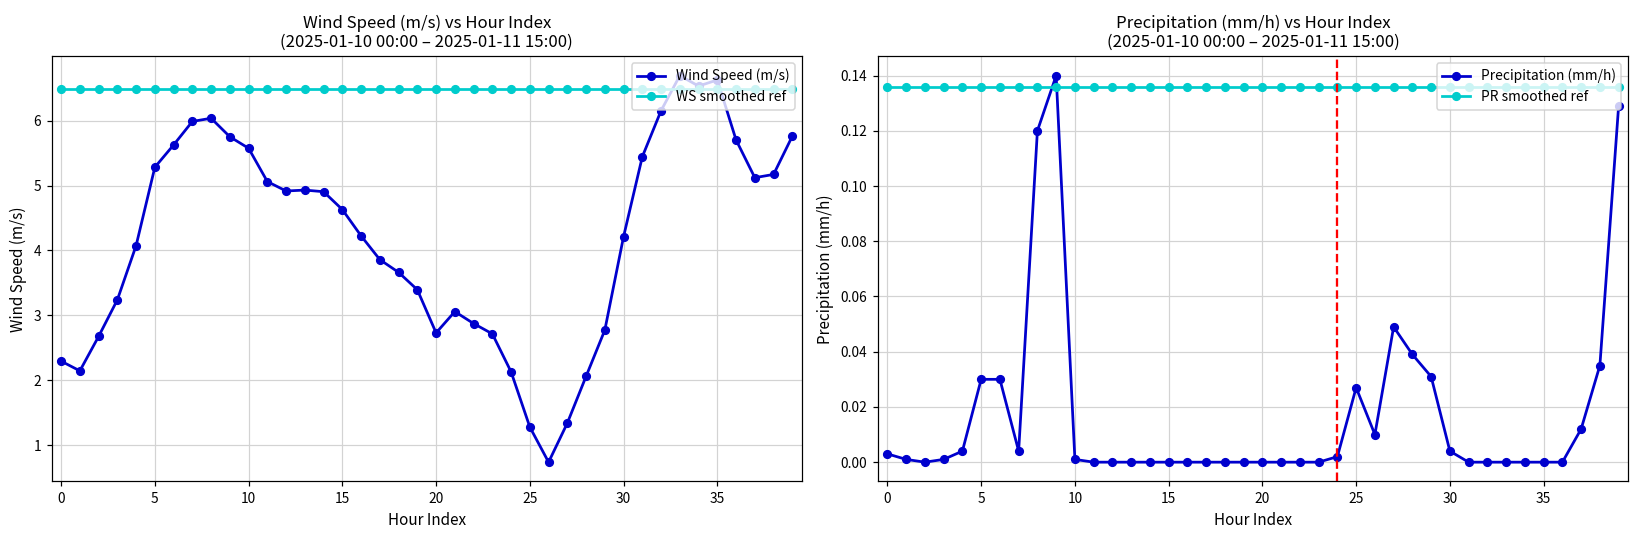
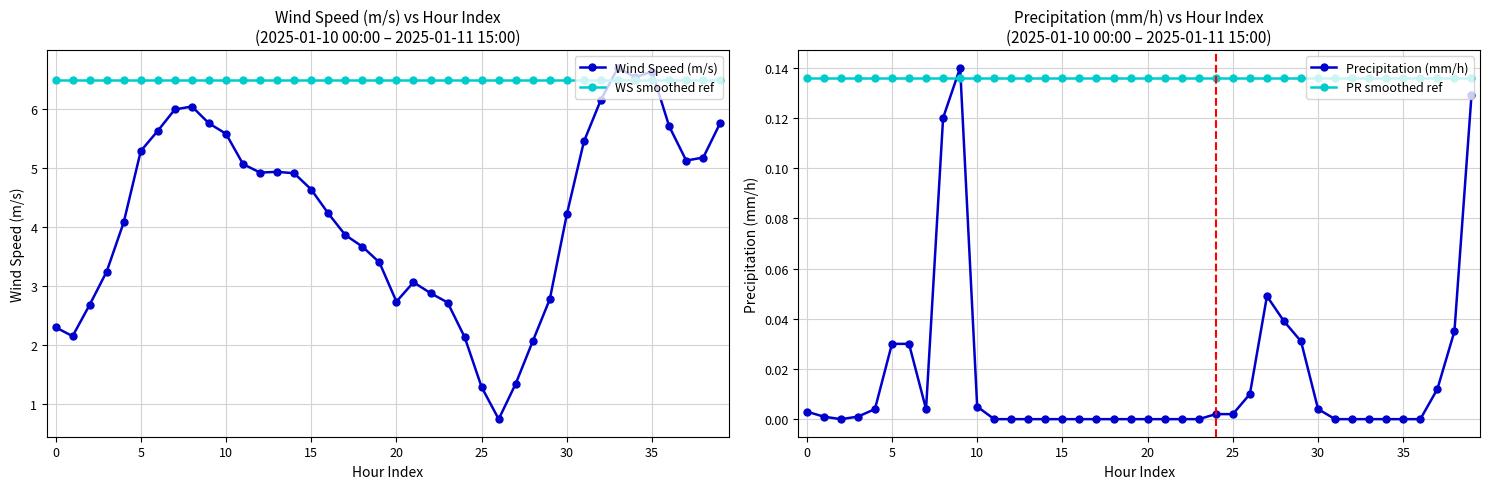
Precipitation (mm/h) vs Hour Index (2025-01-10 00:00 – 2025-01-11 15:00), Precipitation (mm/h), 10: 0.001 -> 0.005
Precipitation (mm/h) vs Hour Index (2025-01-10 00:00 – 2025-01-11 15:00), Precipitation (mm/h), 25: 0.027 -> 0.002
